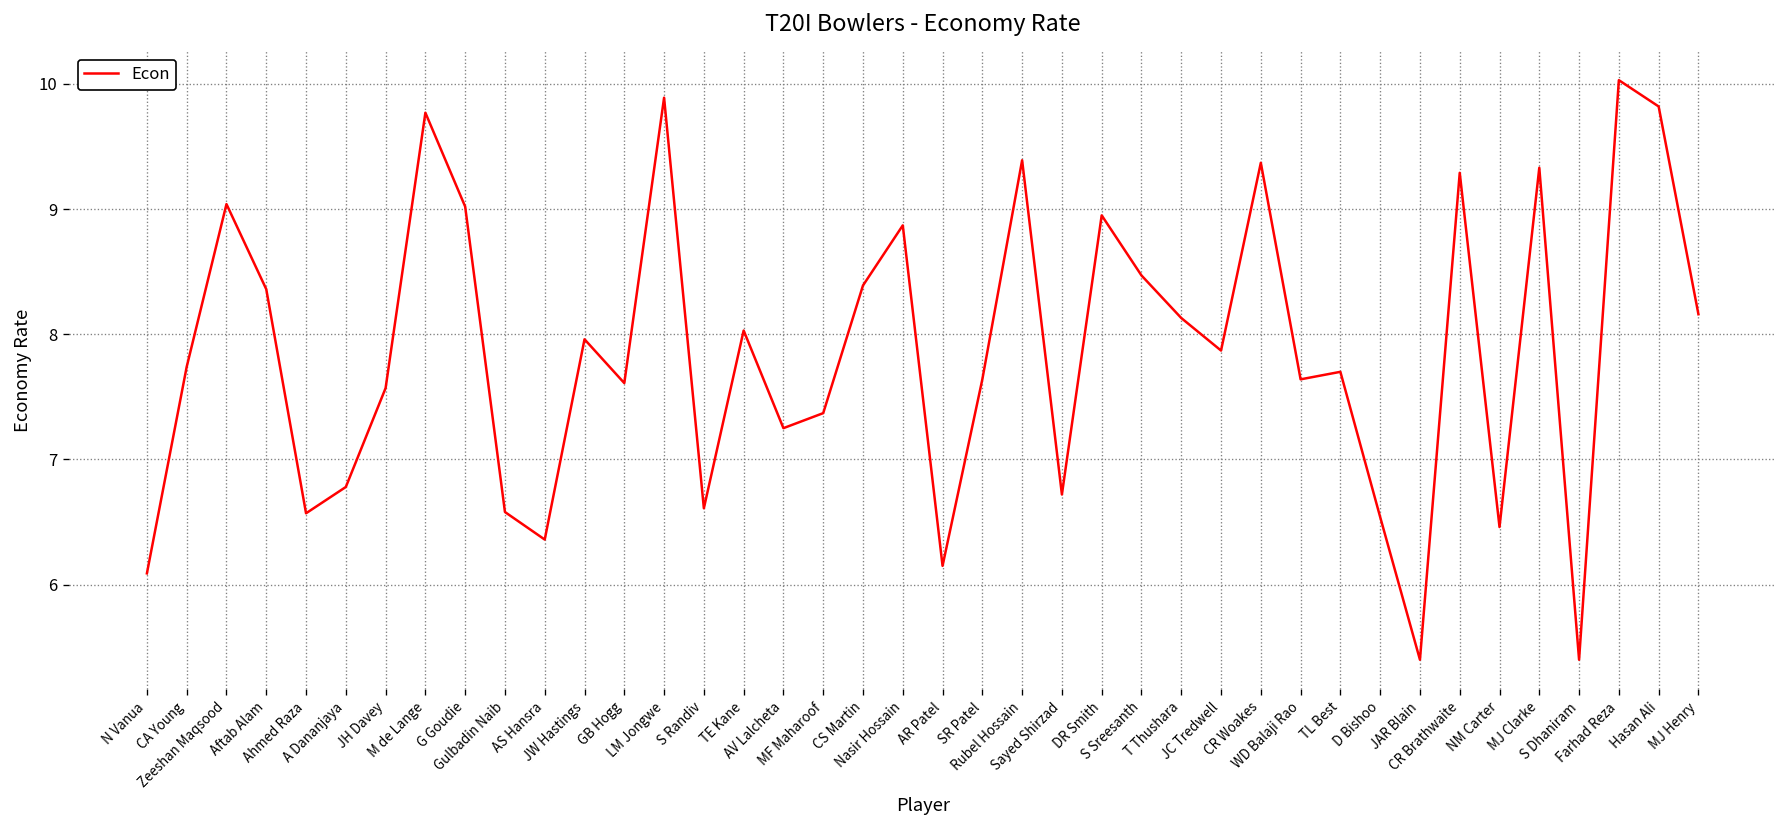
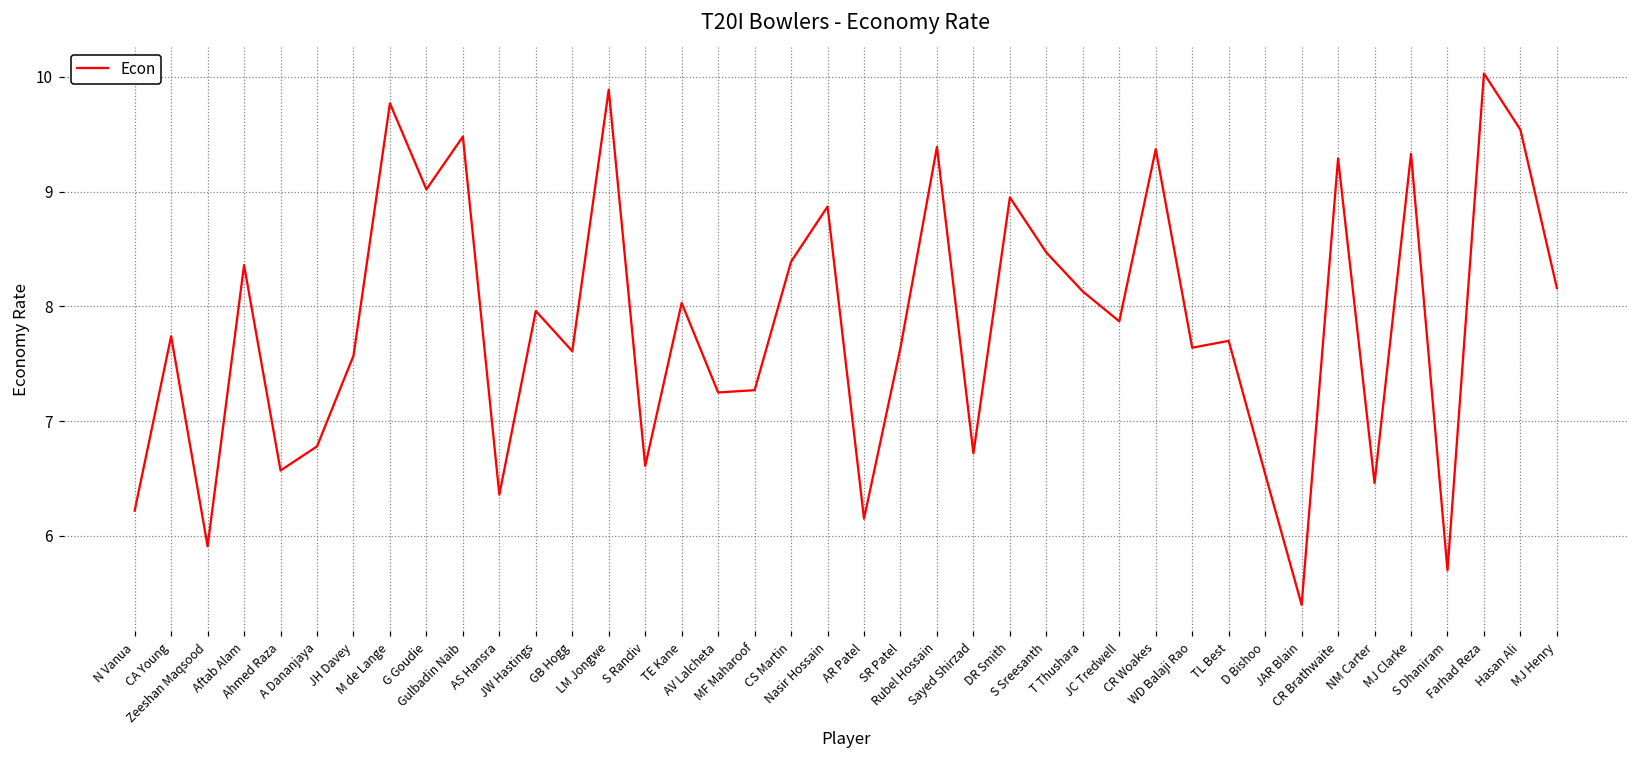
N Vanua: 6.09 -> 6.22
Zeeshan Maqsood: 9.04 -> 5.91
Gulbadin Naib: 6.58 -> 9.48
MF Maharoof: 7.37 -> 7.27
S Dhaniram: 5.4 -> 5.7
Hasan Ali: 9.82 -> 9.54
